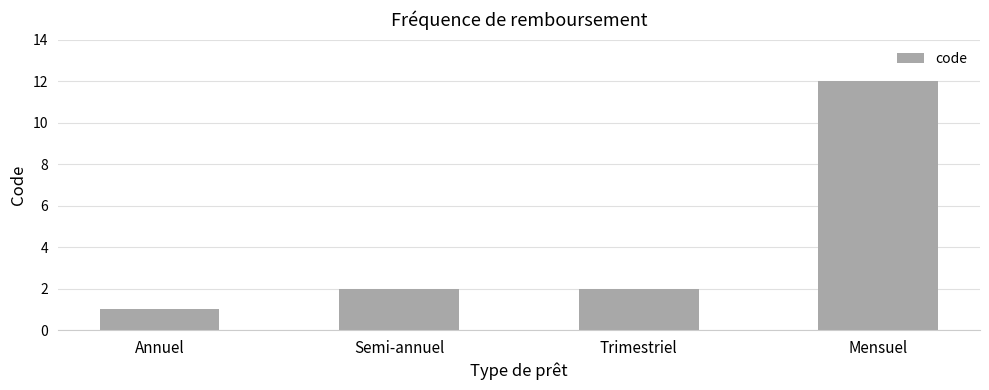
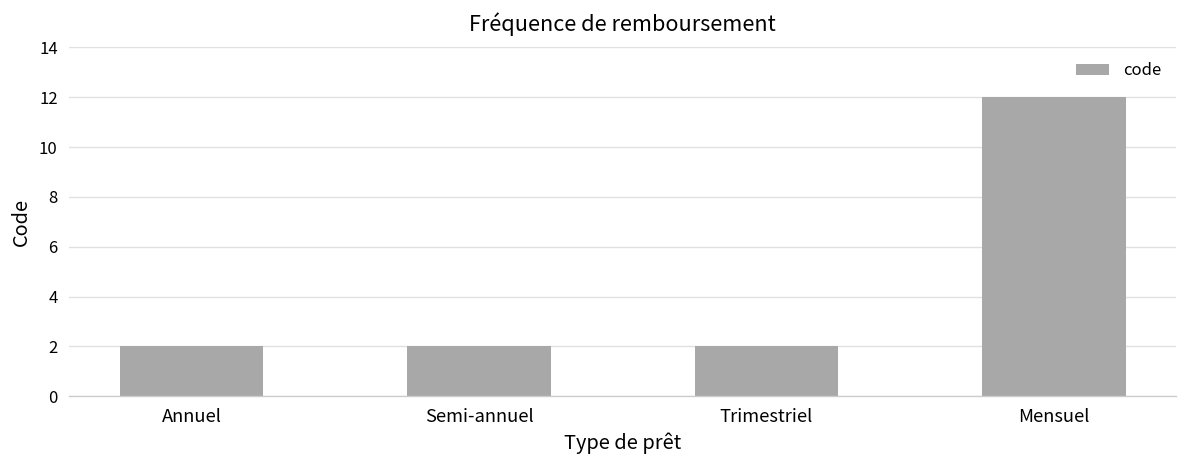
Annuel: 1 -> 2
